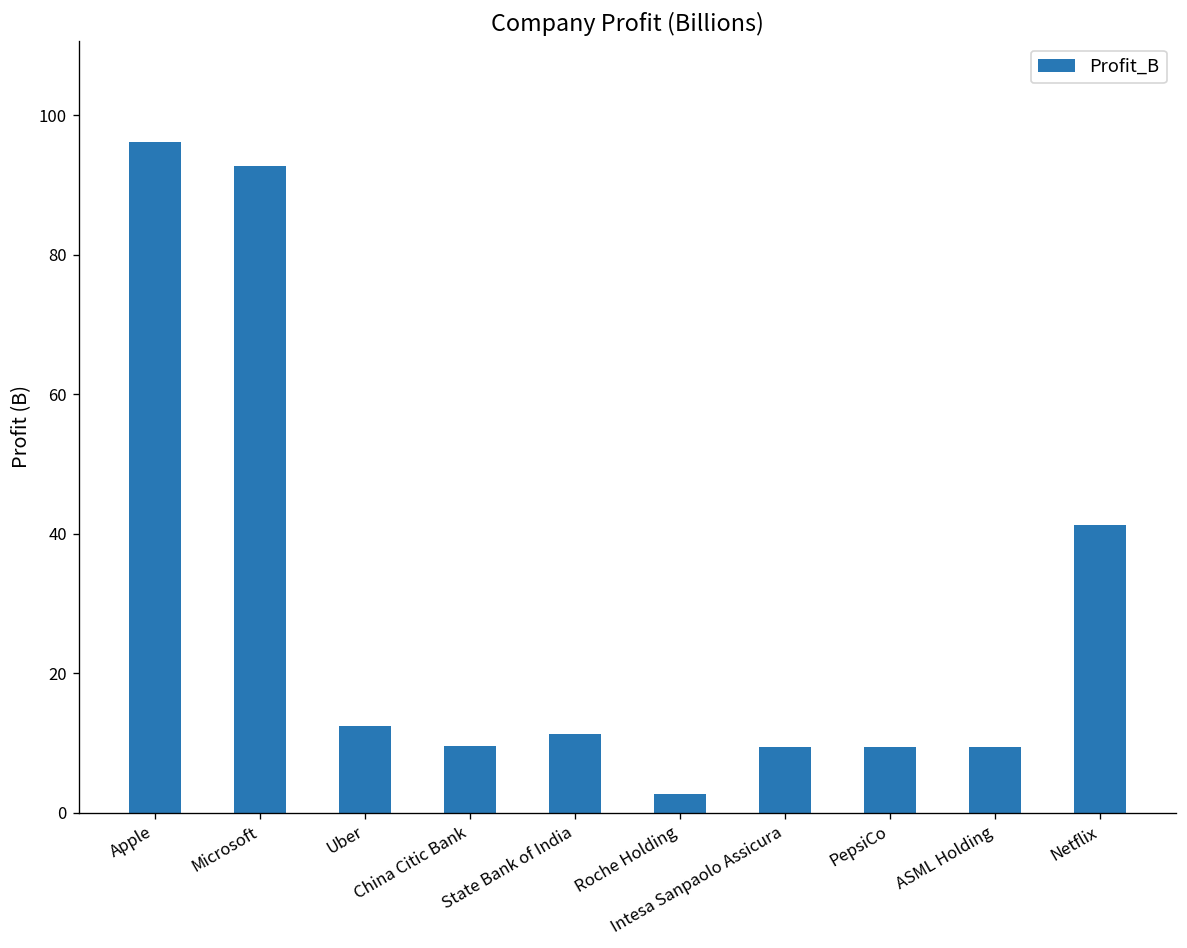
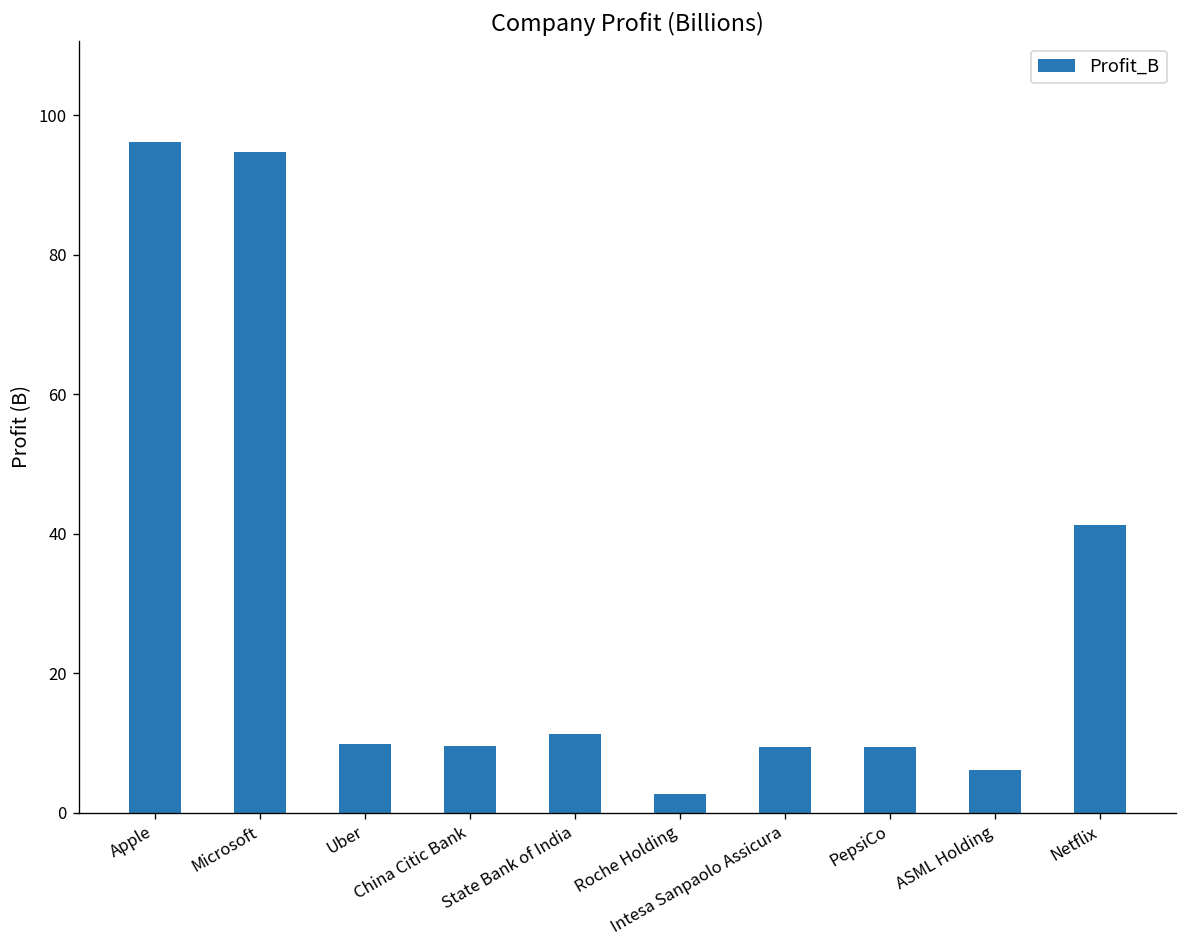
Microsoft: 93 -> 95
Uber: 12 -> 10
ASML Holding: 9 -> 6
